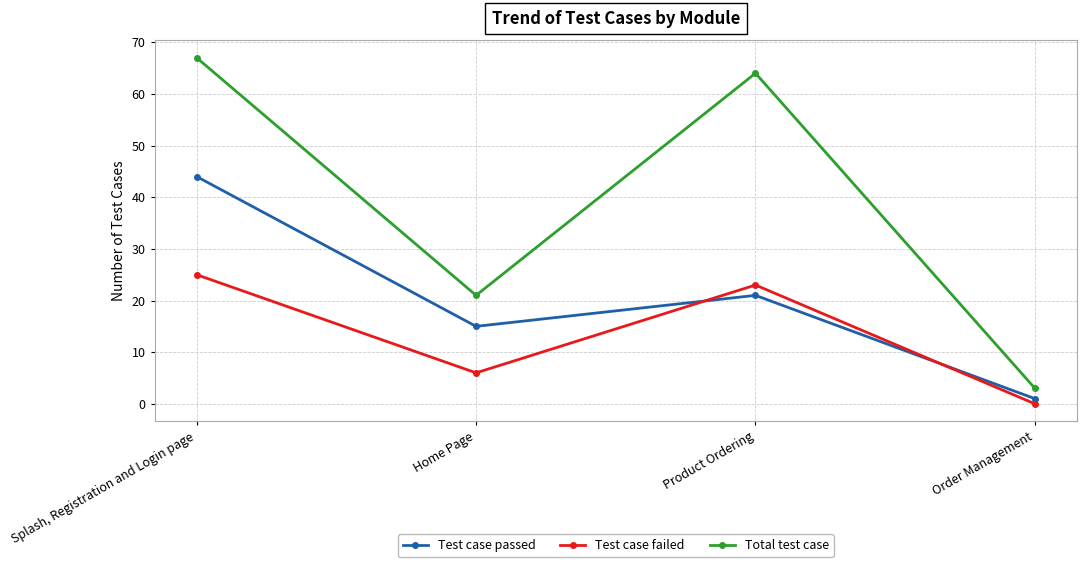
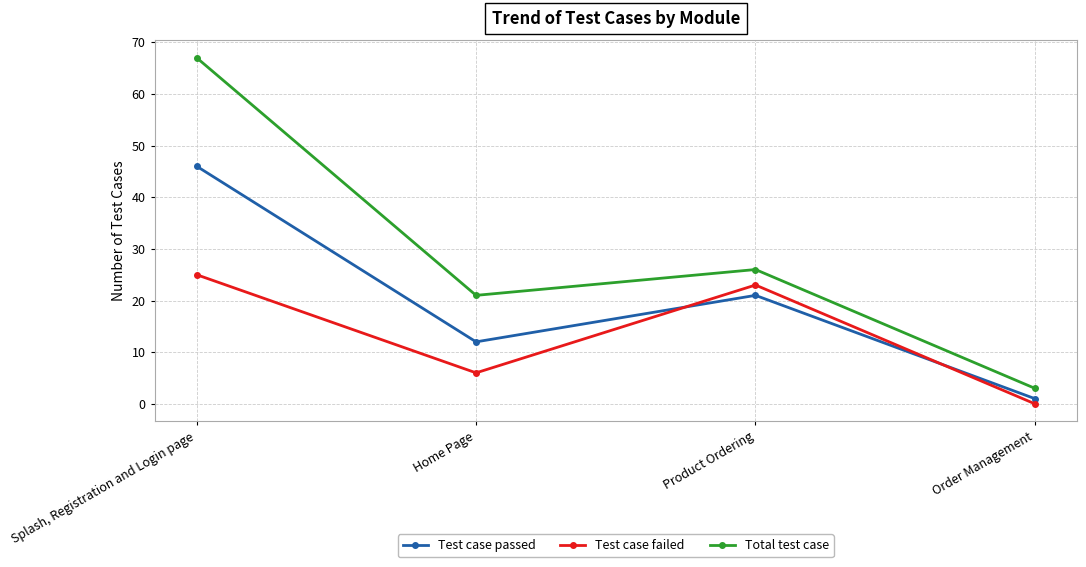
Test case passed, Splash, Registration and Login page: 44 -> 46
Test case passed, Home Page: 15 -> 12
Total test case, Product Ordering: 64 -> 26
